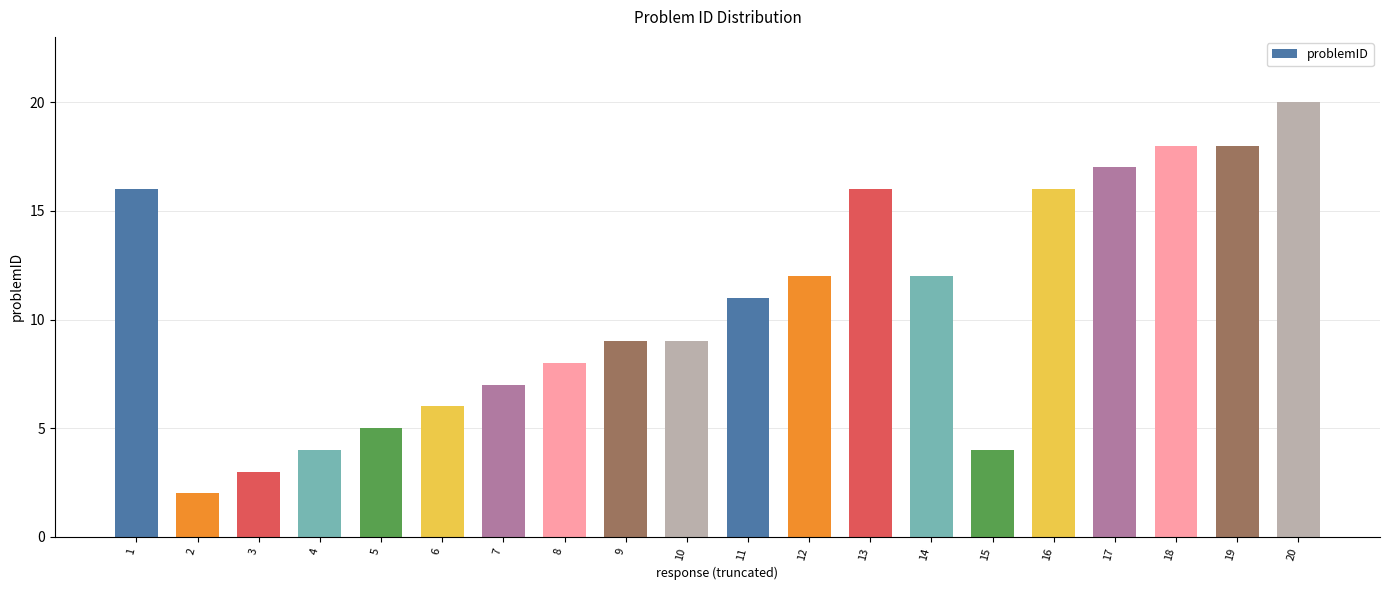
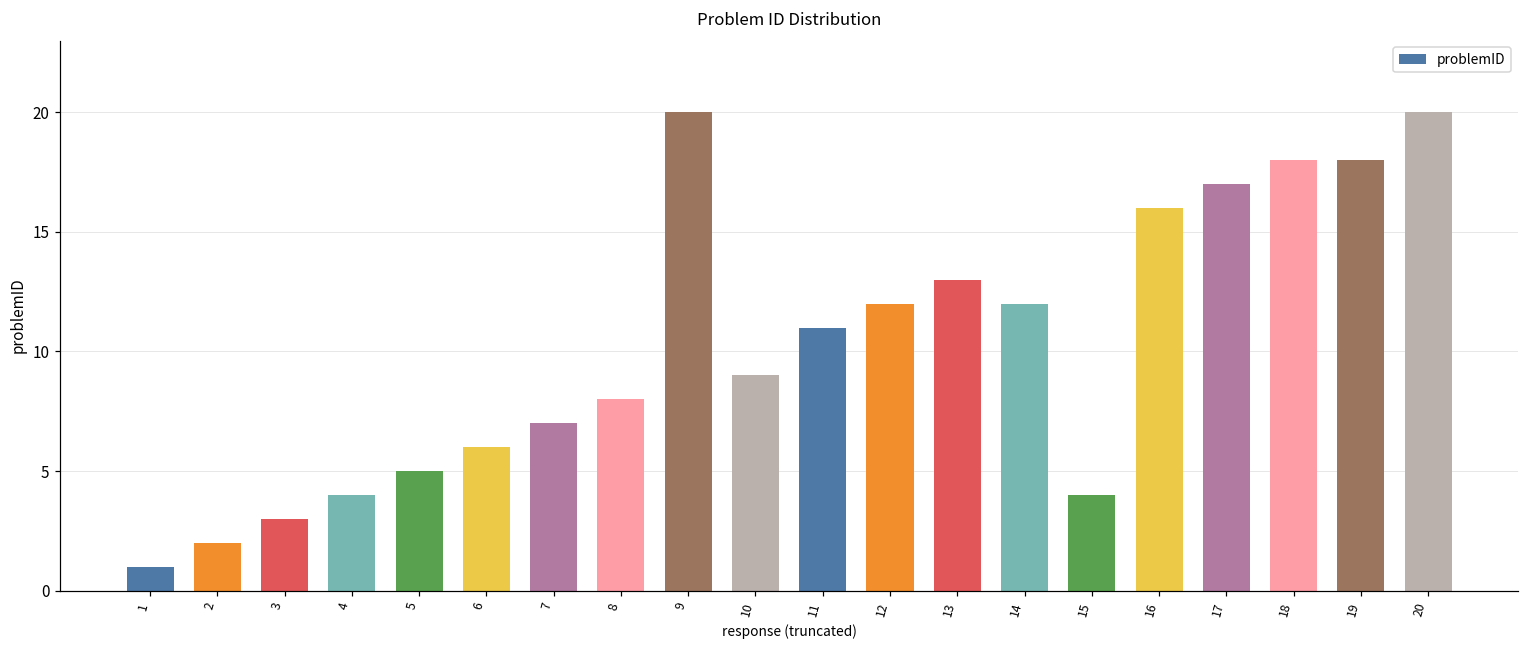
1: 16 -> 1
9: 9 -> 20
13: 16 -> 13
